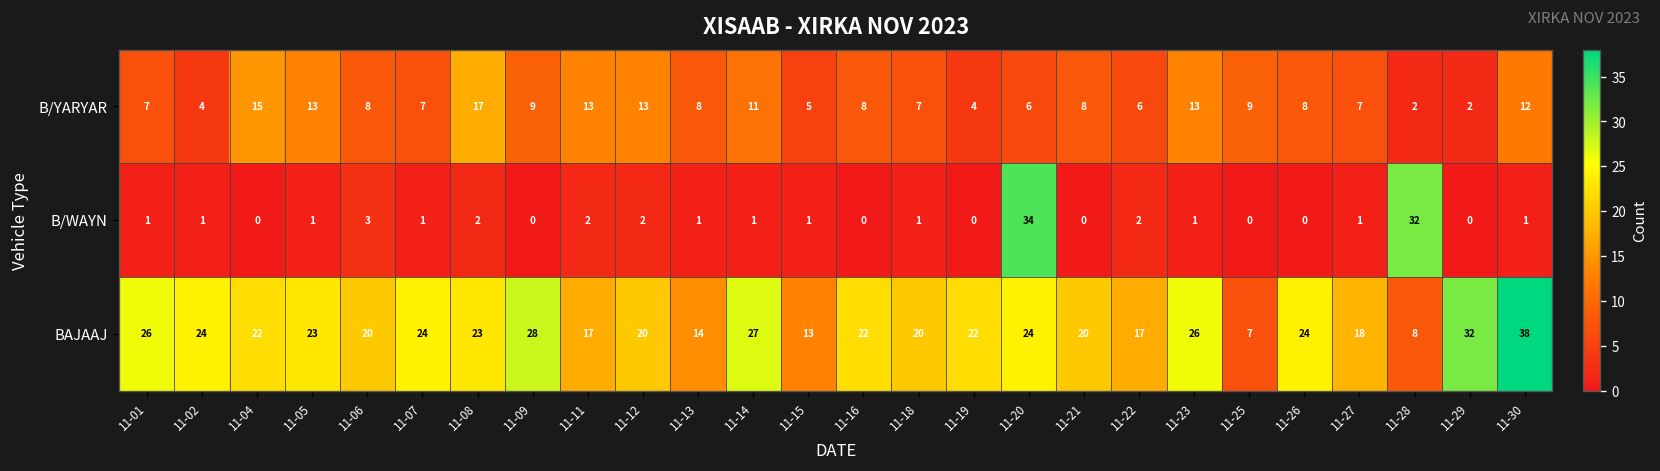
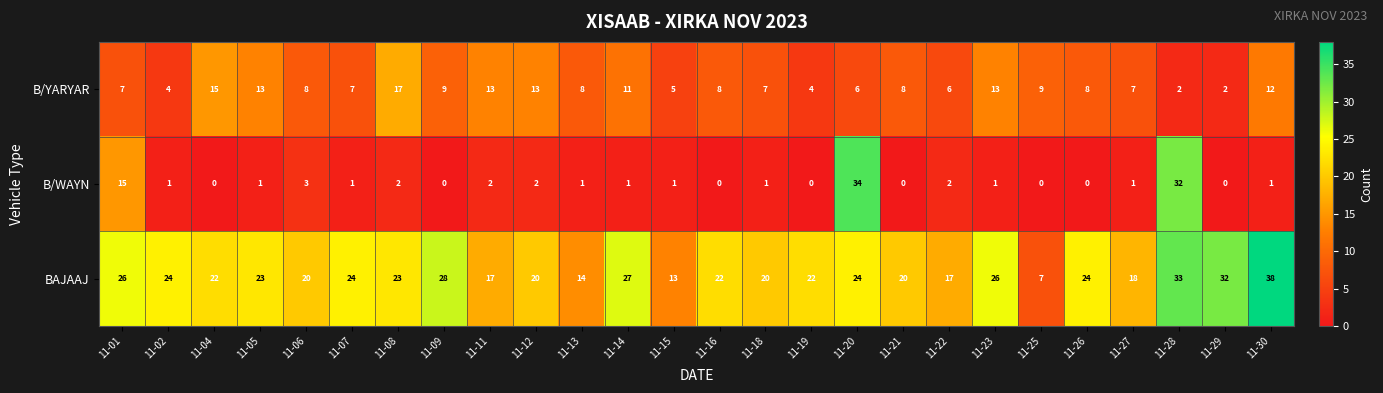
B/WAYN, 11-01: 1 -> 15
BAJAAJ, 11-28: 8 -> 33
